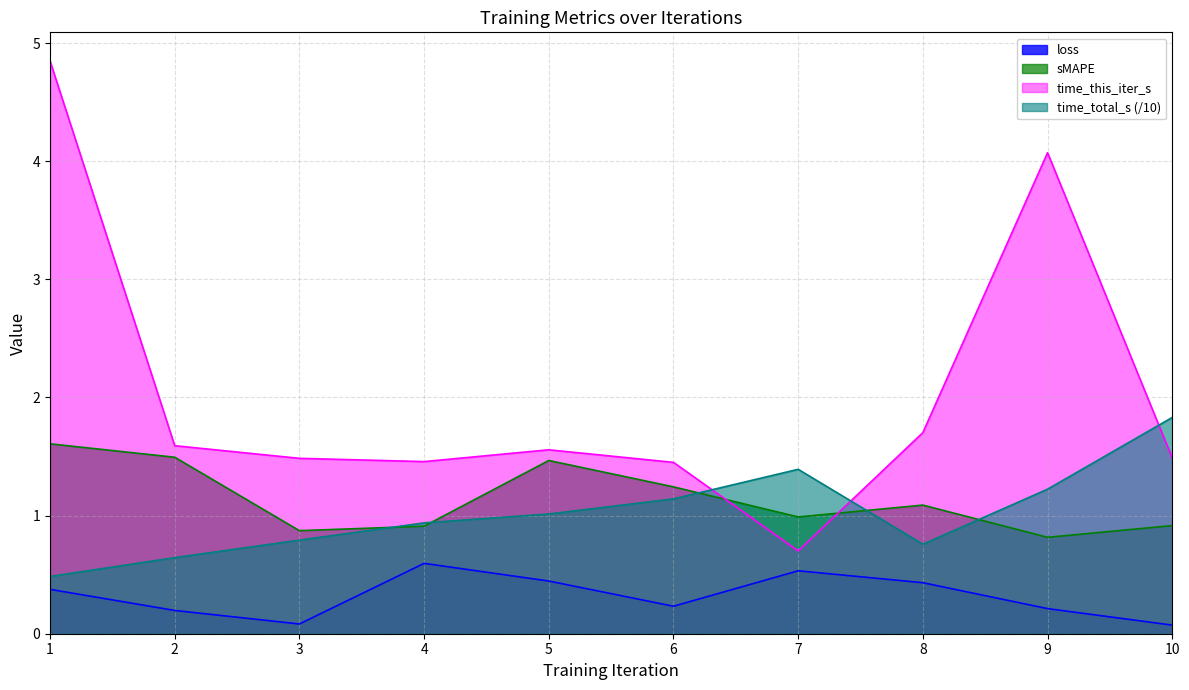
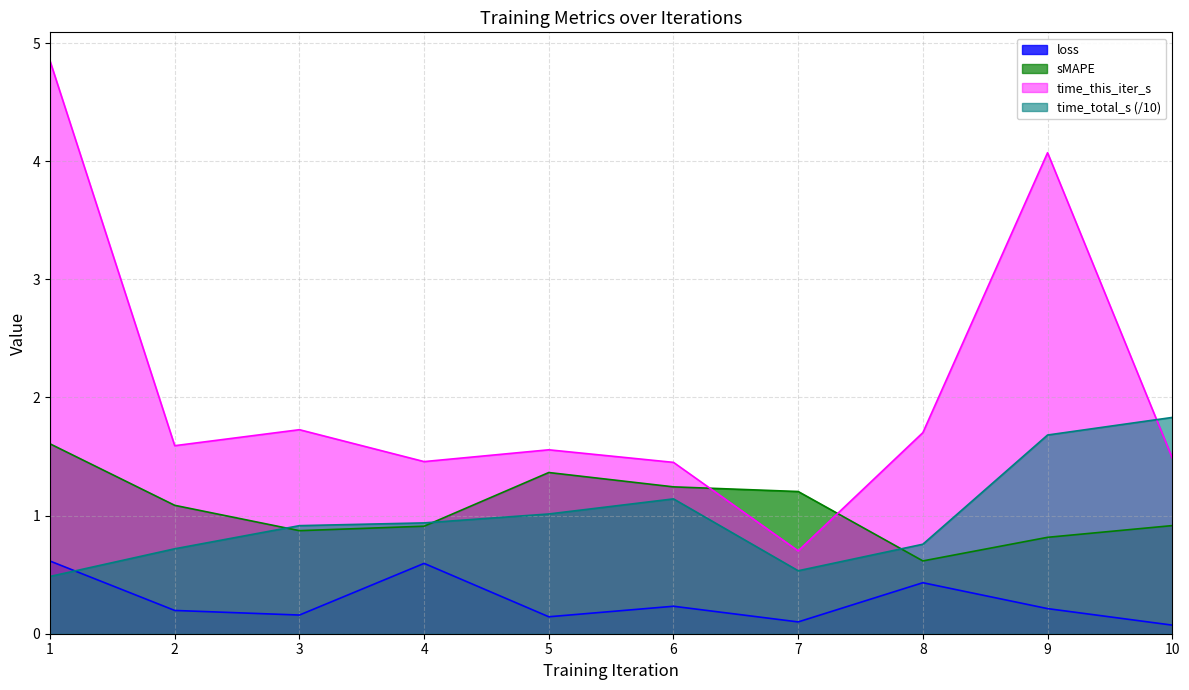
loss, 1: 0.38 -> 0.62
sMAPE, 2: 1.49 -> 1.09
time_total_s (/10), 2: 0.64 -> 0.72
loss, 3: 0.08 -> 0.16
time_this_iter_s, 3: 1.48 -> 1.73
time_total_s (/10), 3: 0.79 -> 0.91
loss, 5: 0.45 -> 0.14
sMAPE, 5: 1.47 -> 1.36
loss, 7: 0.53 -> 0.10
sMAPE, 7: 0.99 -> 1.20
time_total_s (/10), 7: 1.39 -> 0.53
sMAPE, 8: 1.09 -> 0.62
time_total_s (/10), 9: 1.22 -> 1.68
